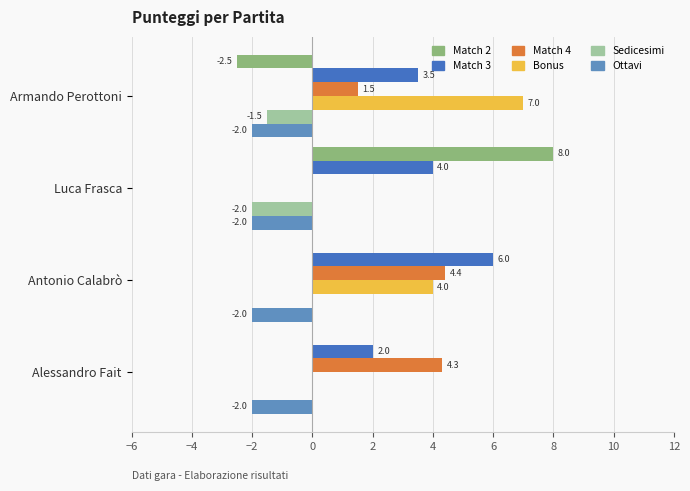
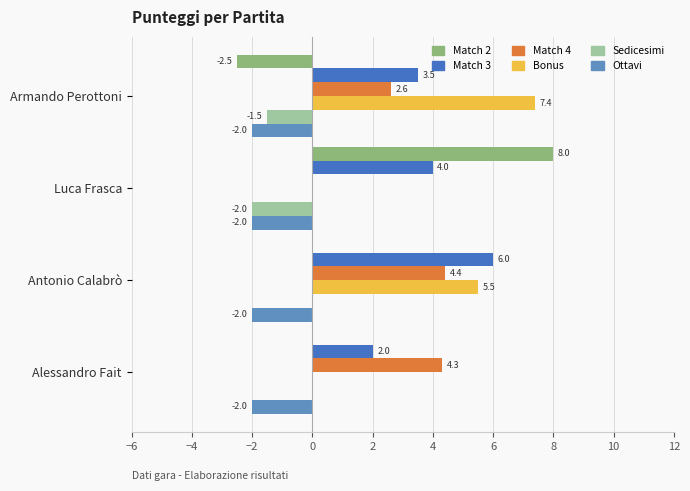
Match 4, Armando Perottoni: 1.5 -> 2.6
Bonus, Armando Perottoni: 7.0 -> 7.4
Bonus, Antonio Calabrò: 4.0 -> 5.5
